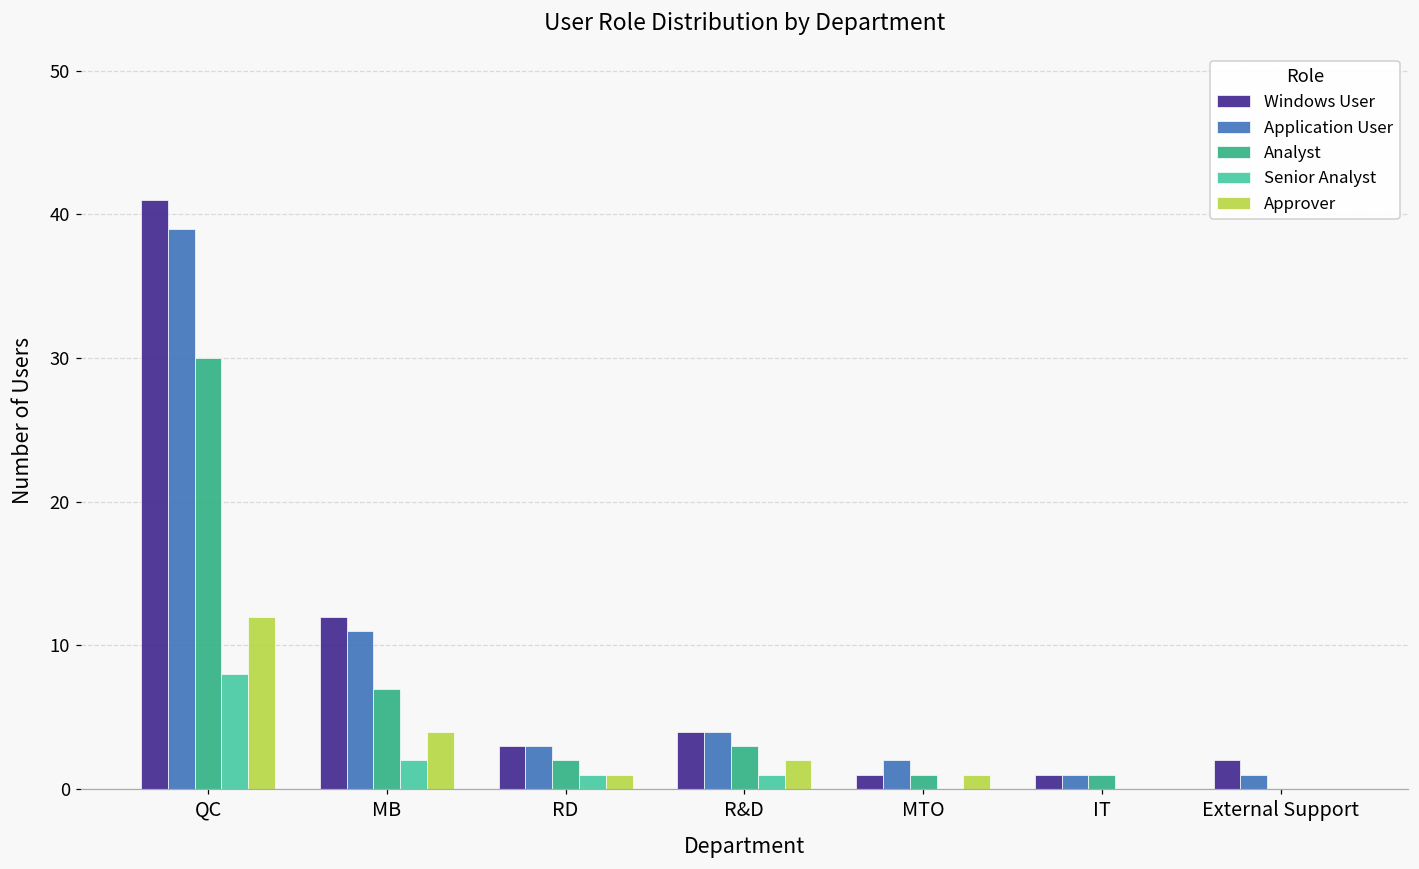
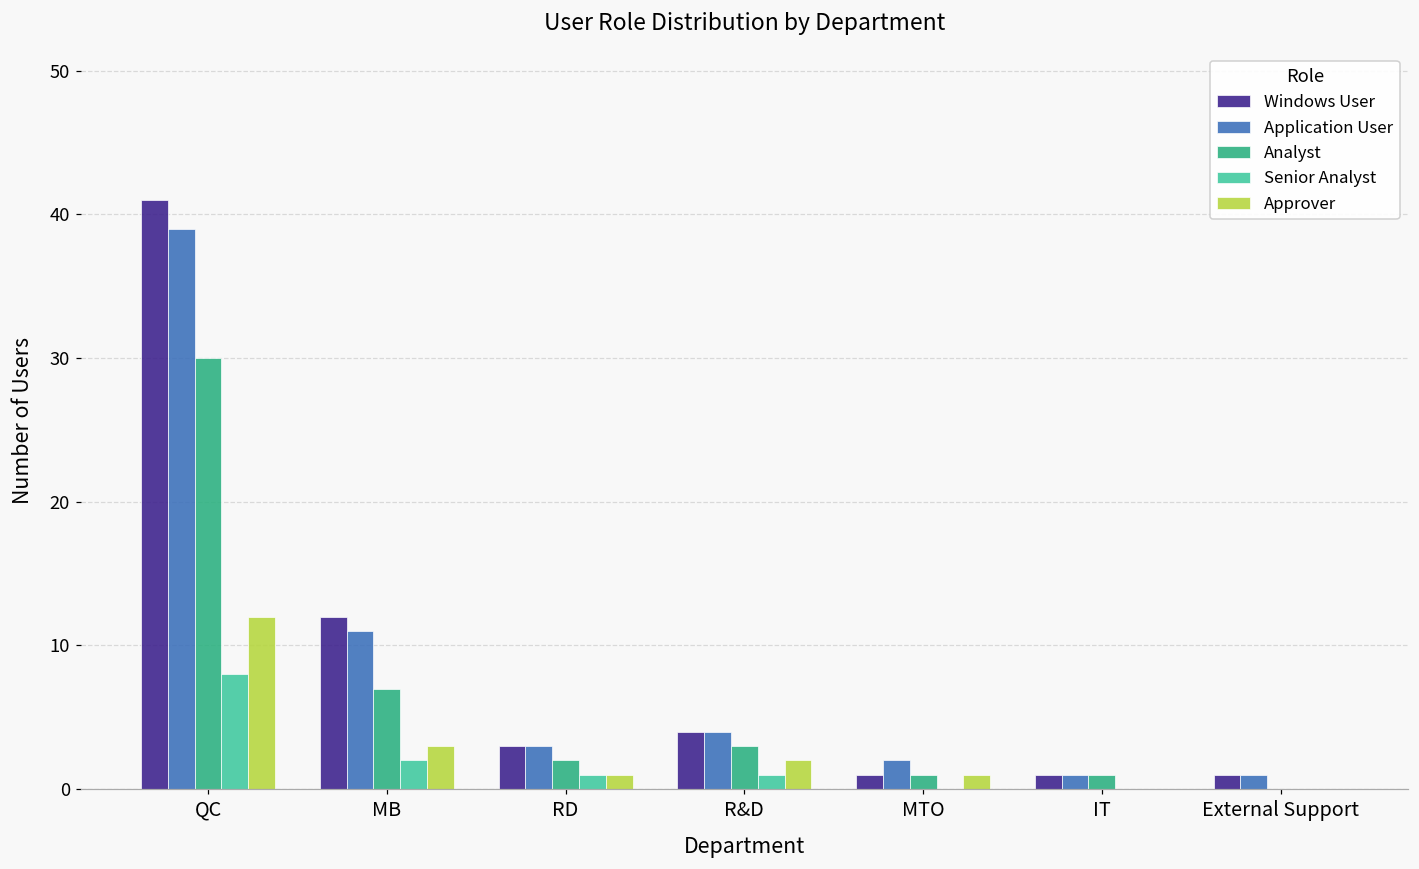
Approver, MB: 4 -> 3
Windows User, External Support: 2 -> 1
